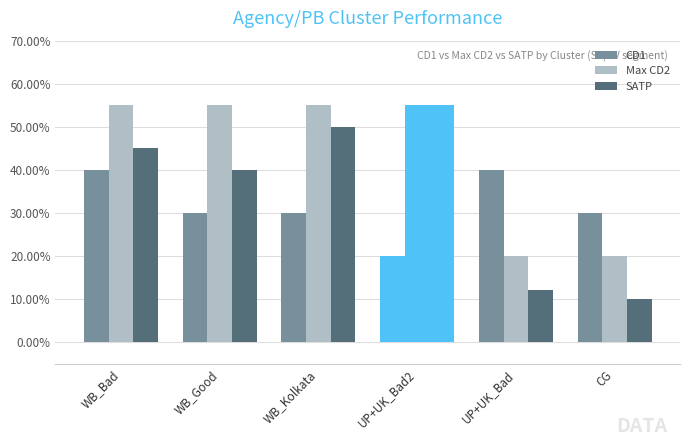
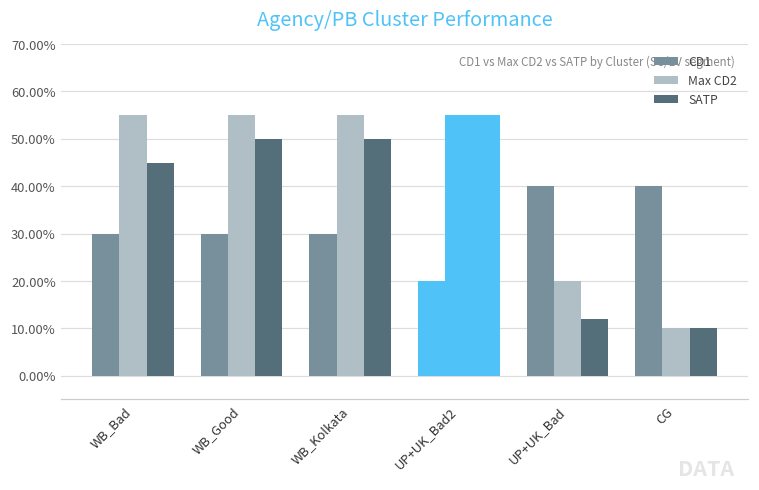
CD1, WB_Bad: 40% -> 30%
SATP, WB_Good: 40% -> 50%
CD1, CG: 30% -> 40%
Max CD2, CG: 20% -> 10%
